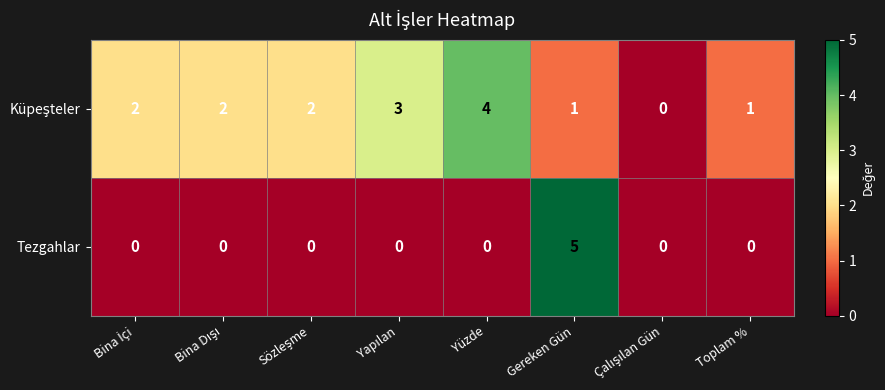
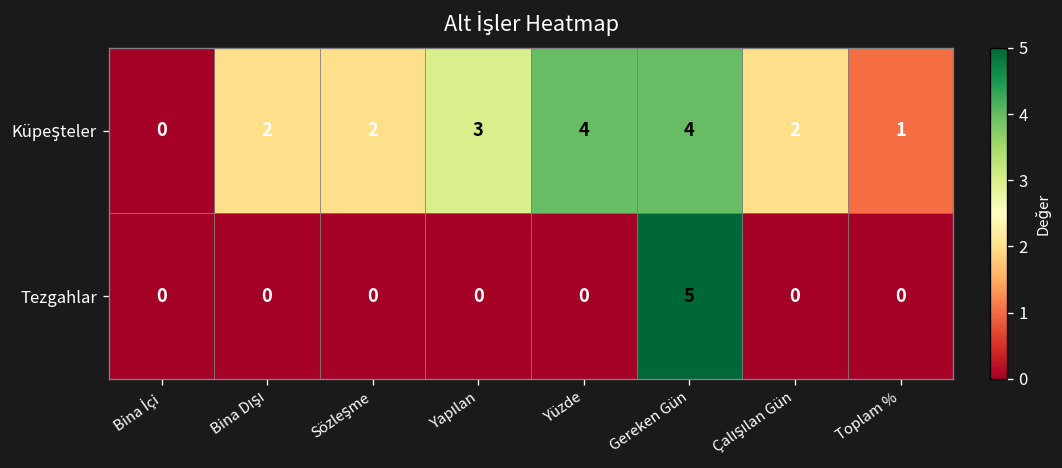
Küpeşteler, Bina İçi: 2 -> 0
Küpeşteler, Gereken Gün: 1 -> 4
Küpeşteler, Çalışılan Gün: 0 -> 2
